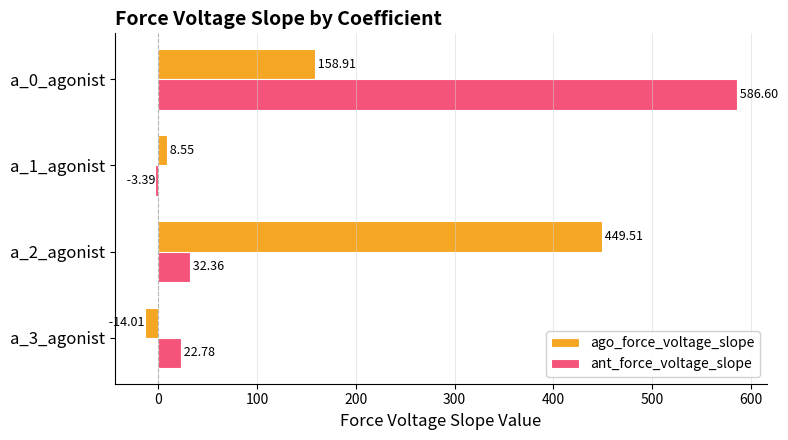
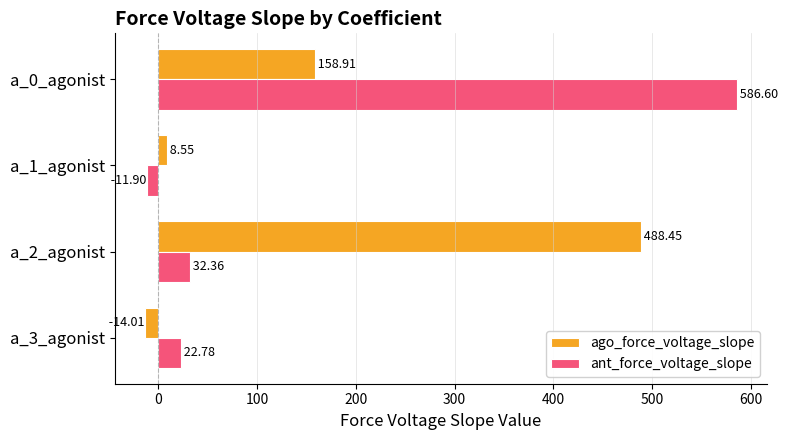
ant_force_voltage_slope, a_1_agonist: -3.39 -> -11.90
ago_force_voltage_slope, a_2_agonist: 449.51 -> 488.45
